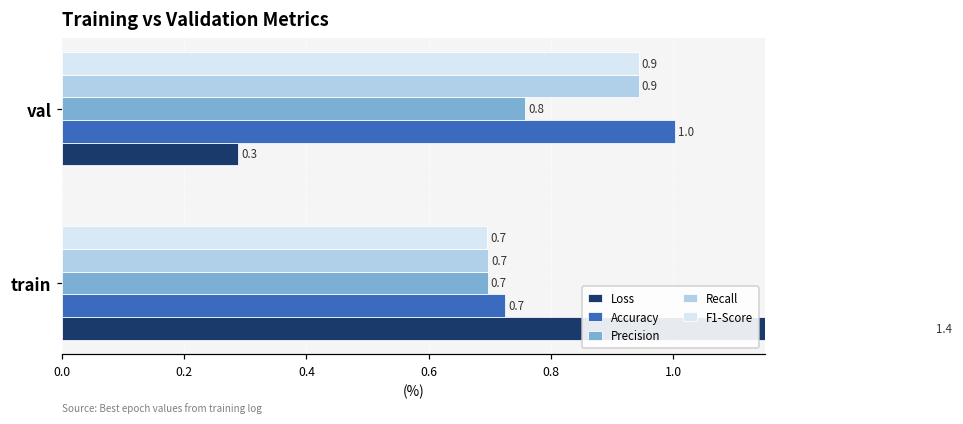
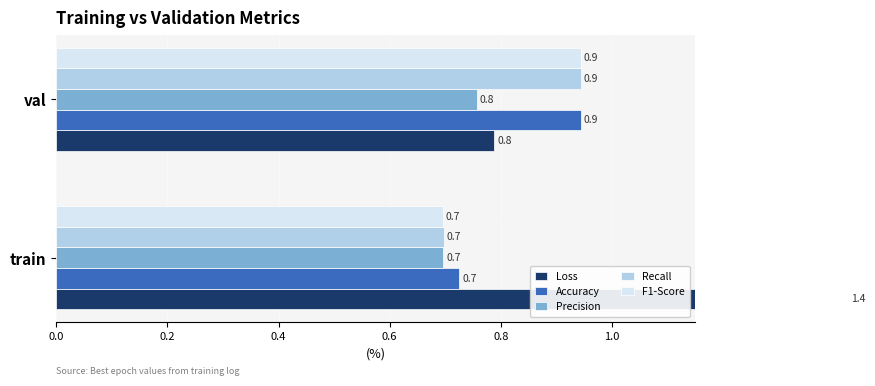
Accuracy, val: 1.0 -> 0.9
Loss, val: 0.3 -> 0.8
